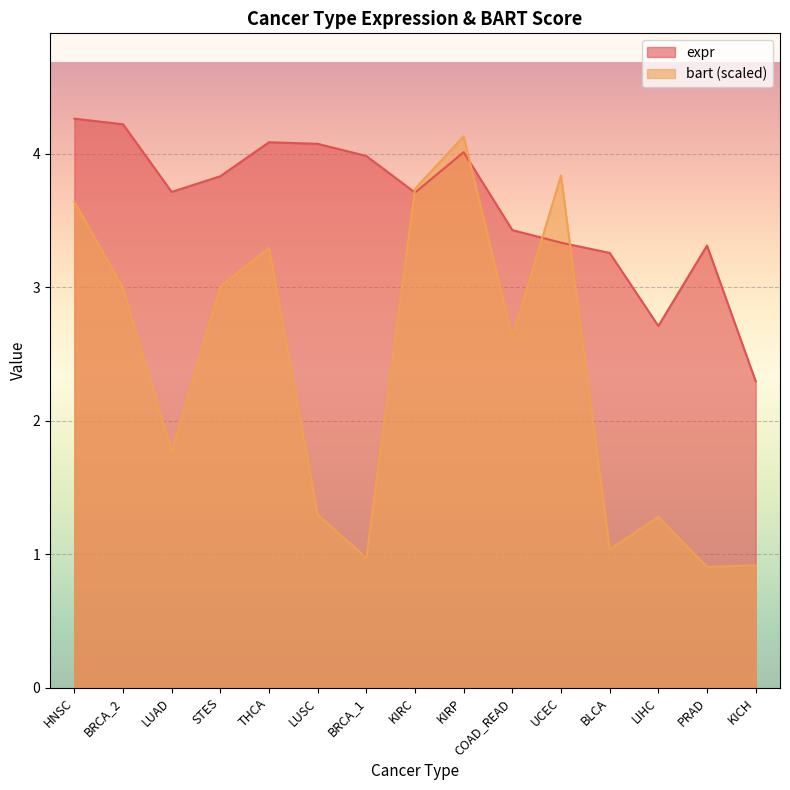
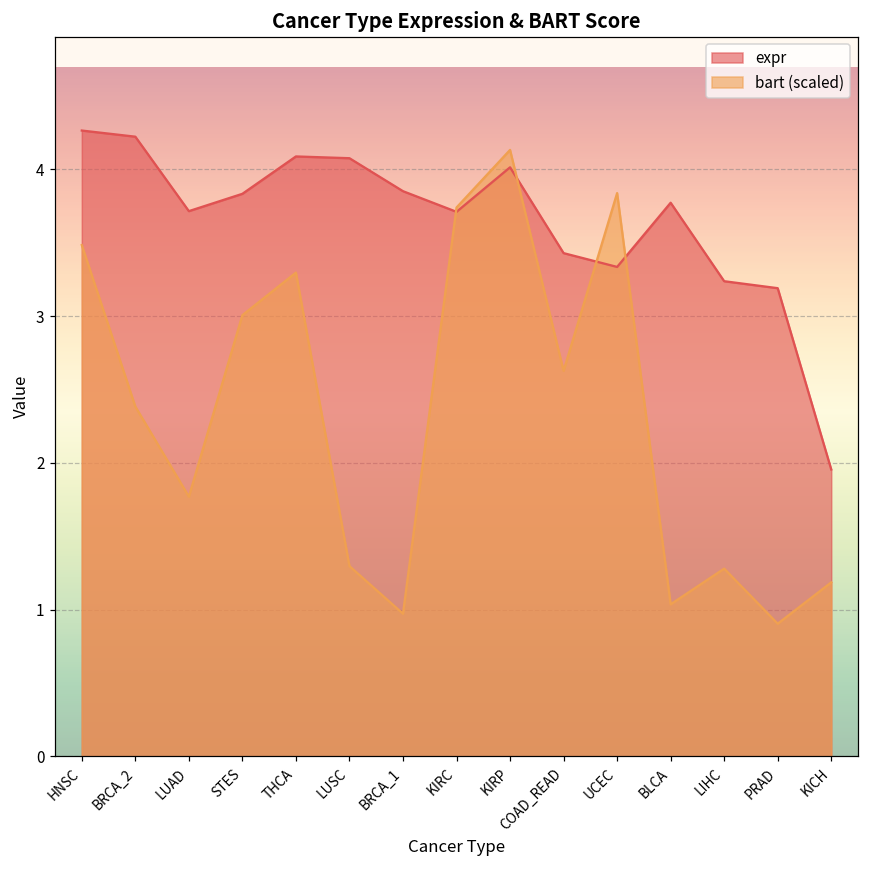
bart (scaled), HNSC: 3.64 -> 3.48
bart (scaled), BRCA_2: 3.00 -> 2.38
expr, BRCA_1: 3.98 -> 3.85
expr, BLCA: 3.26 -> 3.77
expr, LIHC: 2.71 -> 3.24
expr, PRAD: 3.31 -> 3.19
expr, KICH: 2.30 -> 1.95
bart (scaled), KICH: 0.92 -> 1.19
